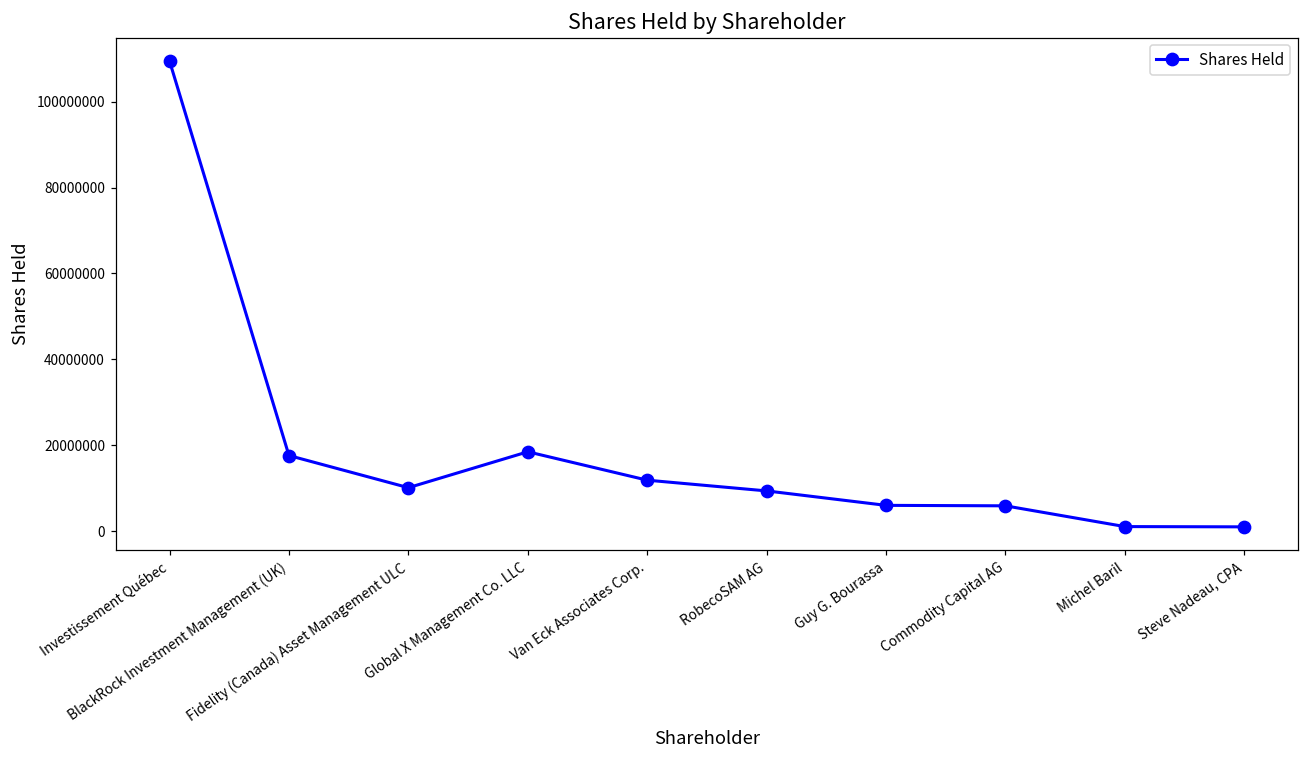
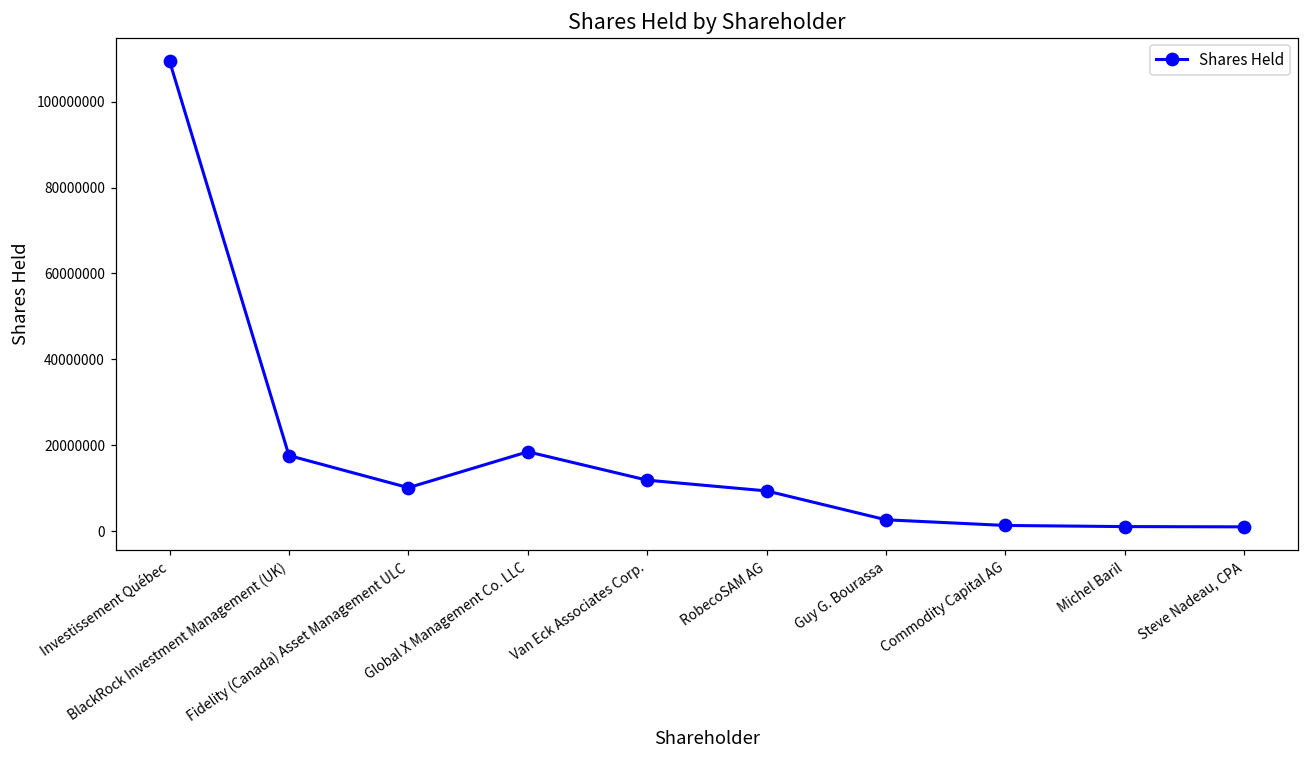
Guy G. Bourassa: 6000000 -> 3000000
Commodity Capital AG: 6000000 -> 1000000
